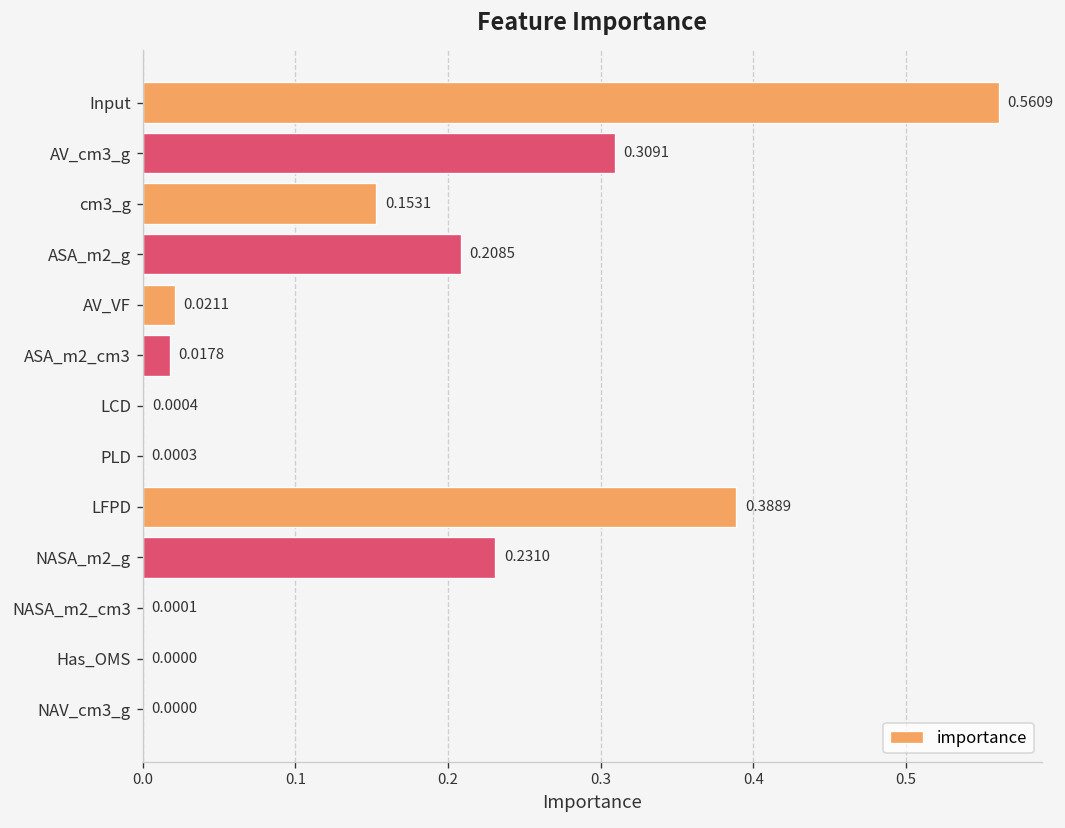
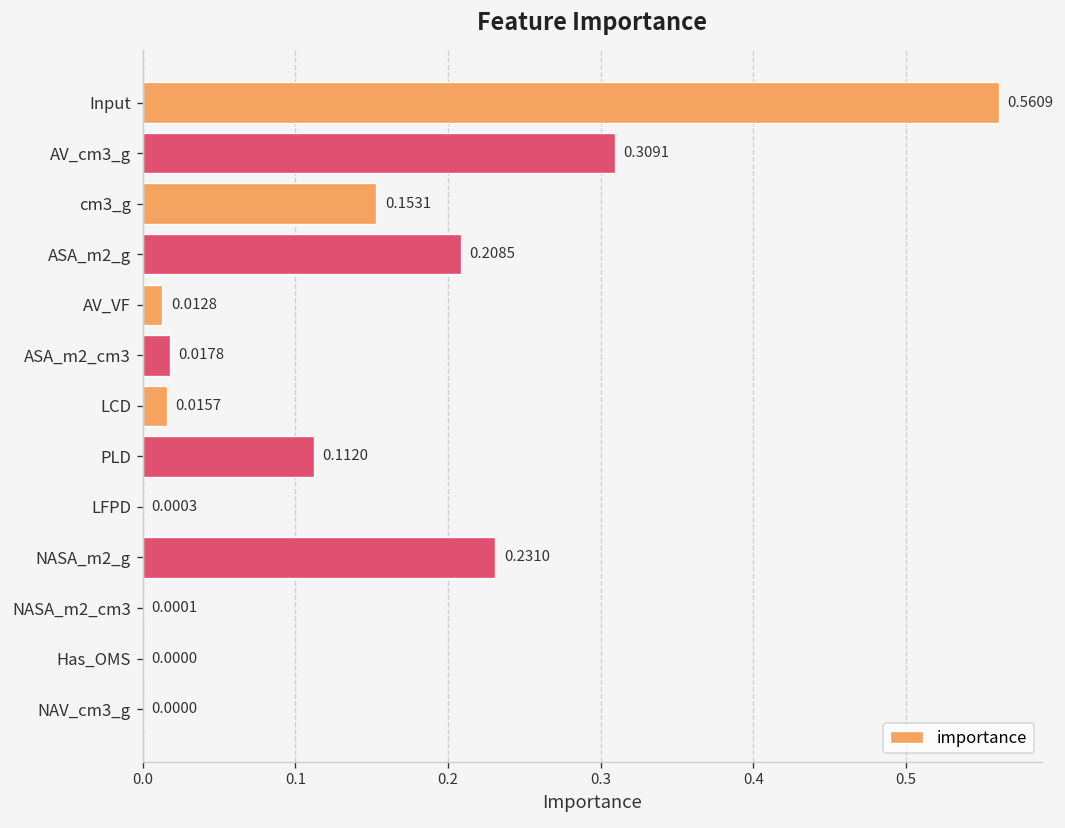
AV_VF: 0.0211 -> 0.0128
LCD: 0.0004 -> 0.0157
PLD: 0.0003 -> 0.1120
LFPD: 0.3889 -> 0.0003
